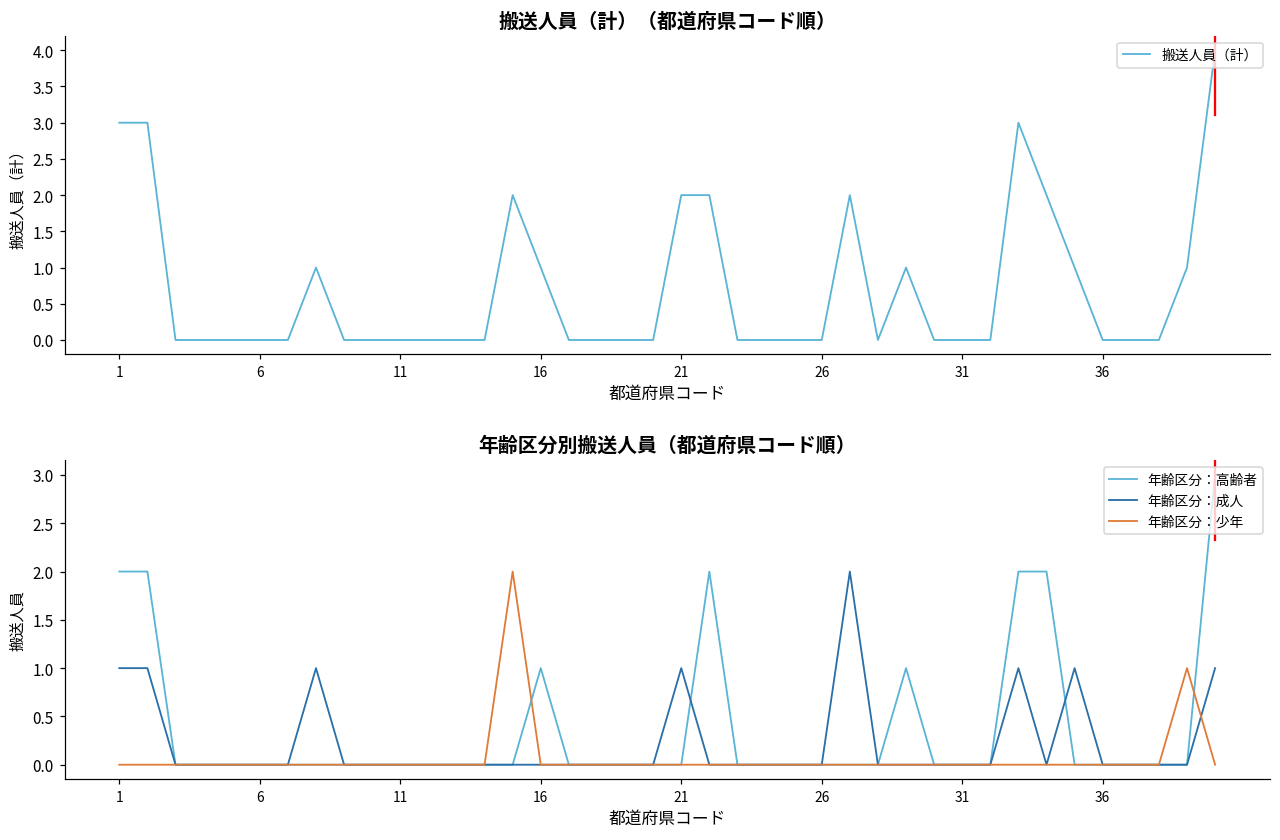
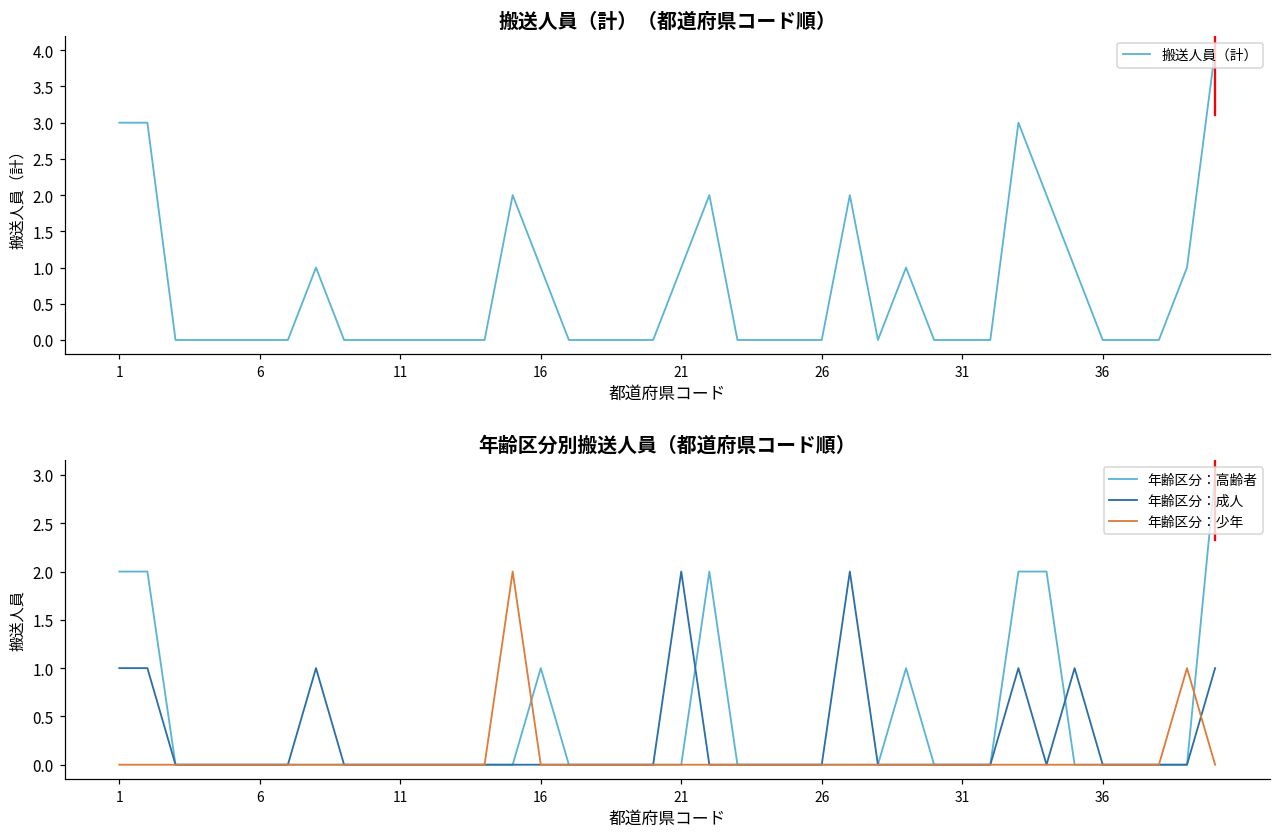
搬送人員（計）（都道府県コード順）, 21: 2 -> 1
年齢区分別搬送人員（都道府県コード順）, 年齢区分：成人, 21: 1 -> 2
